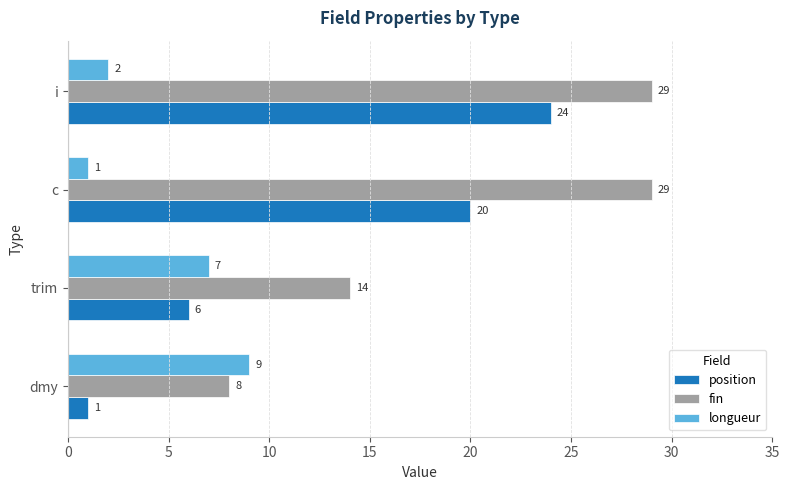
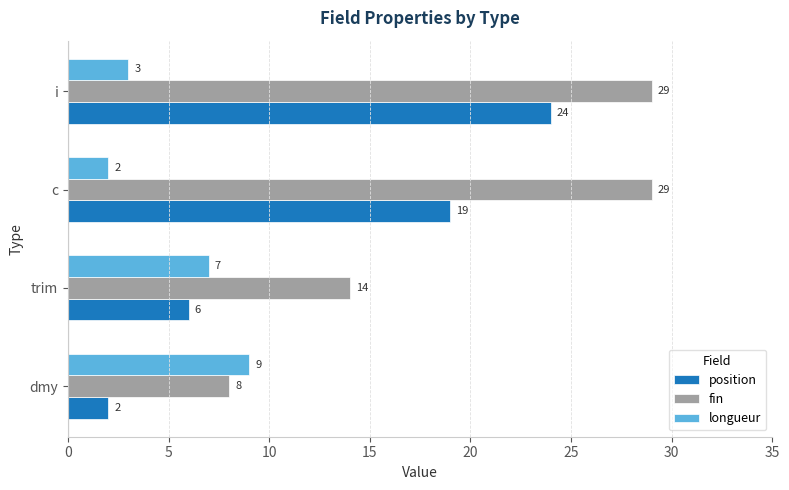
longueur, i: 2 -> 3
longueur, c: 1 -> 2
position, c: 20 -> 19
position, dmy: 1 -> 2
